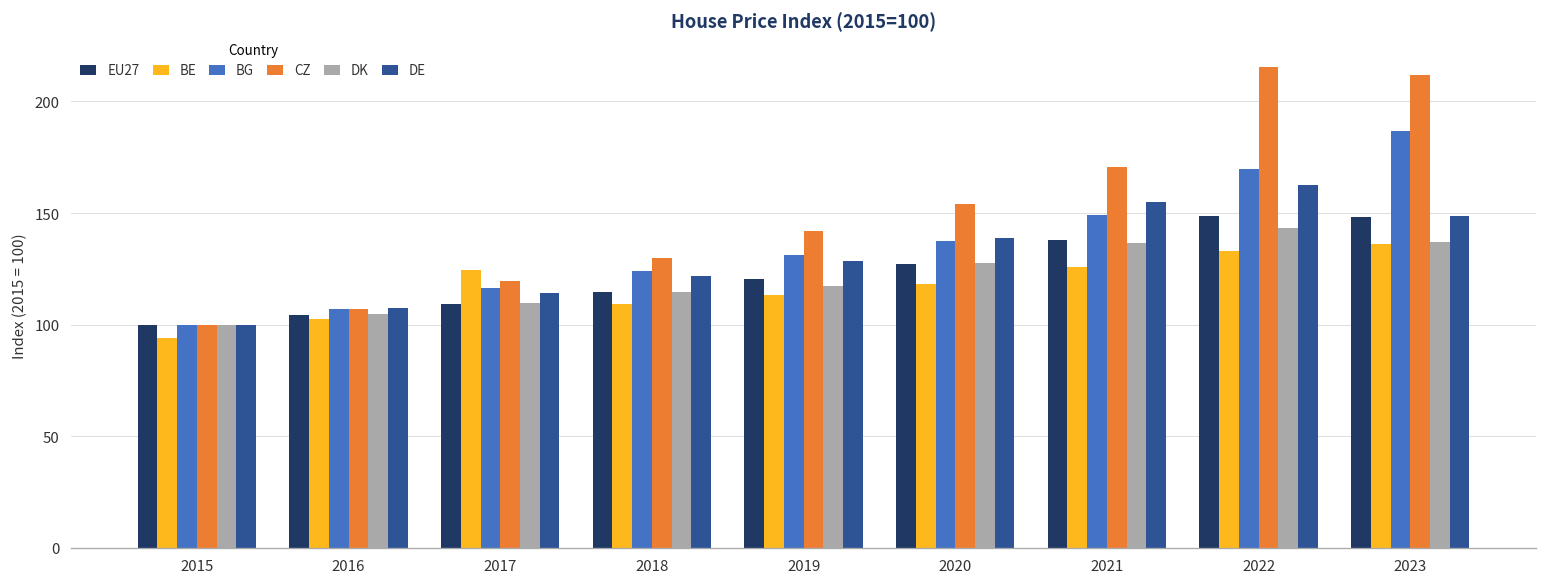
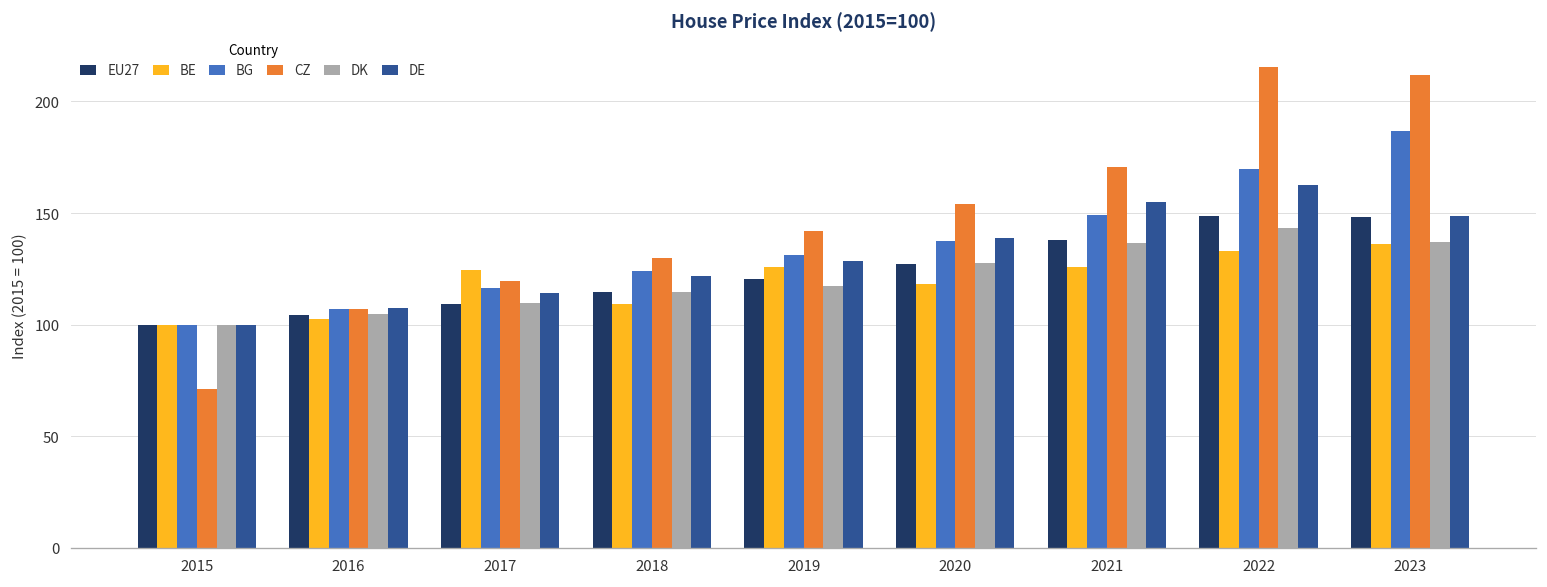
BE, 2015: 94 -> 100
CZ, 2015: 100 -> 71
BE, 2019: 113 -> 126
